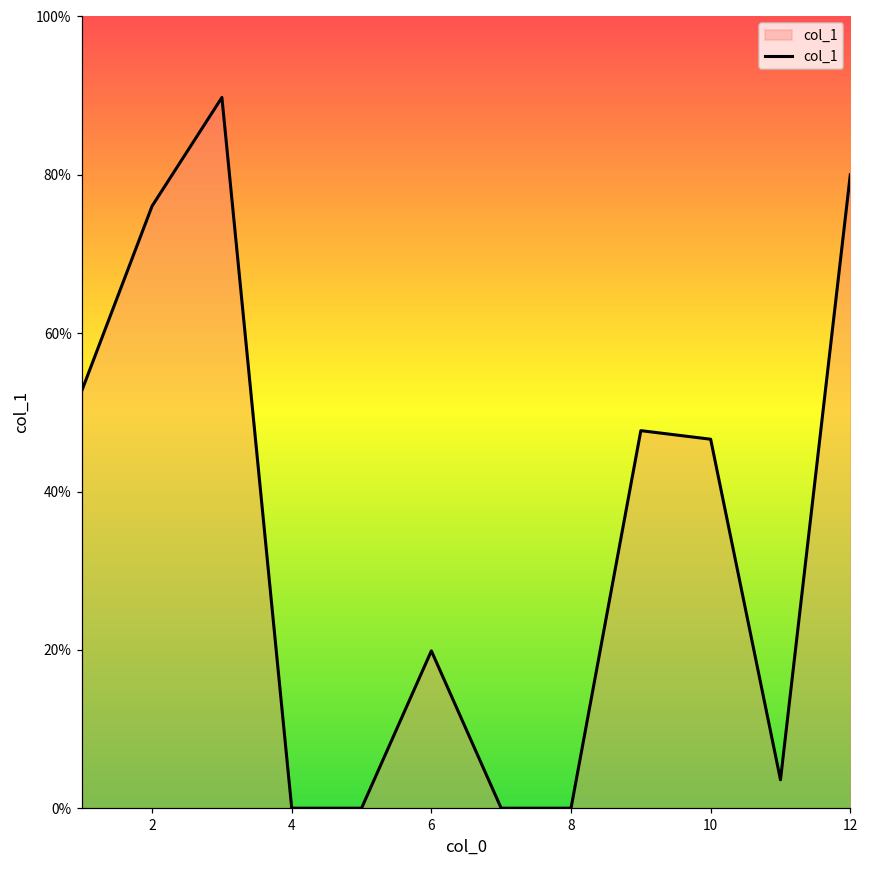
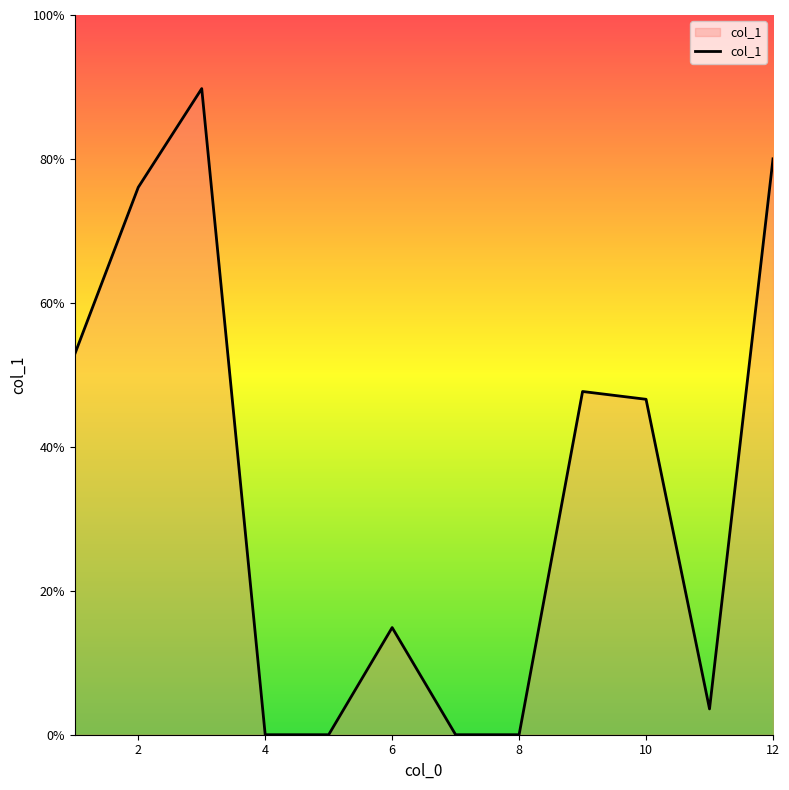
6: 20% -> 15%
